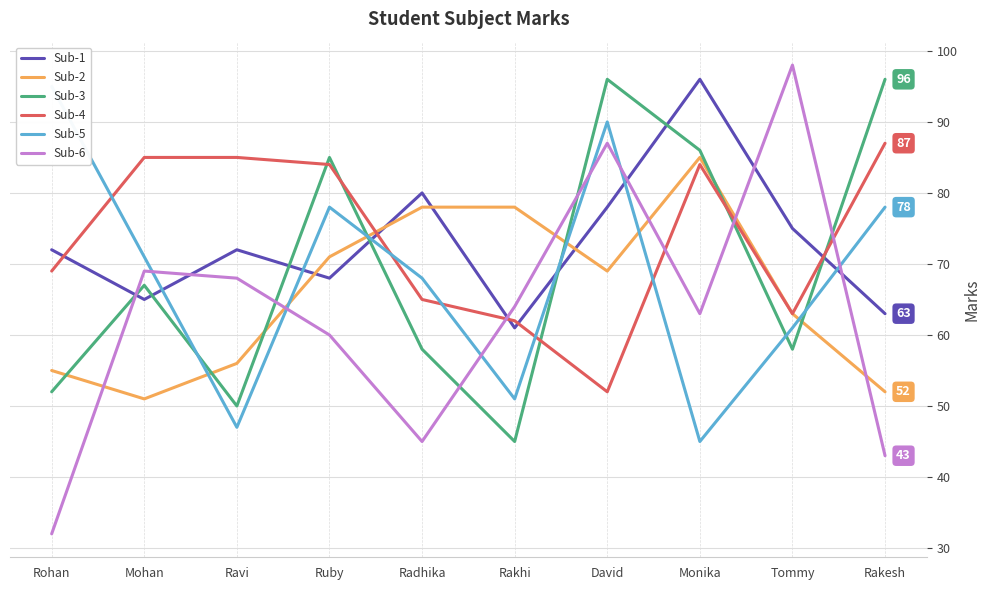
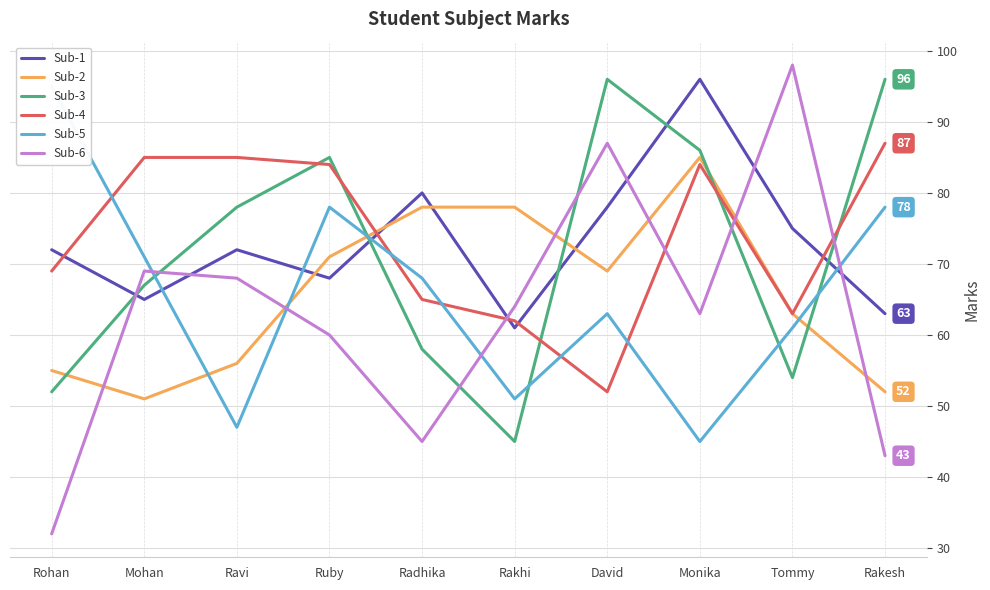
Sub-3, Ravi: 50 -> 78
Sub-5, David: 90 -> 63
Sub-3, Tommy: 58 -> 54
